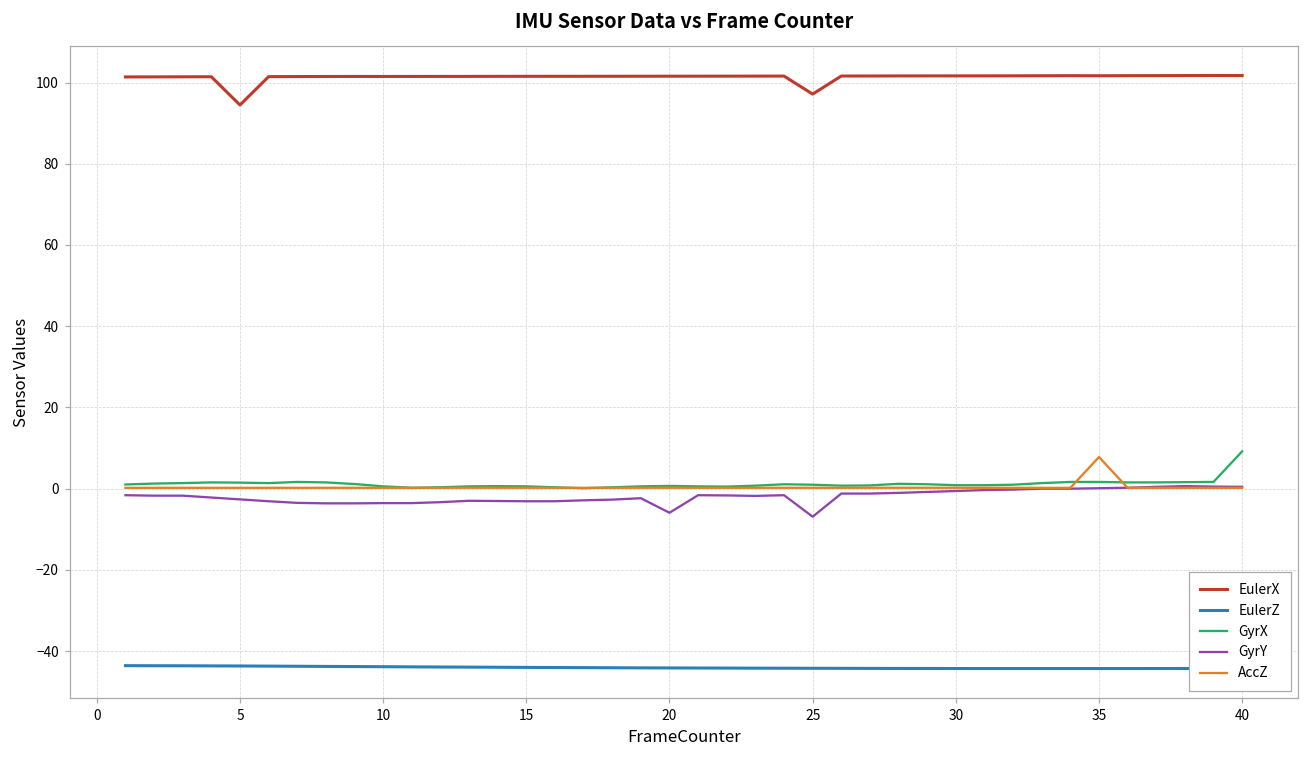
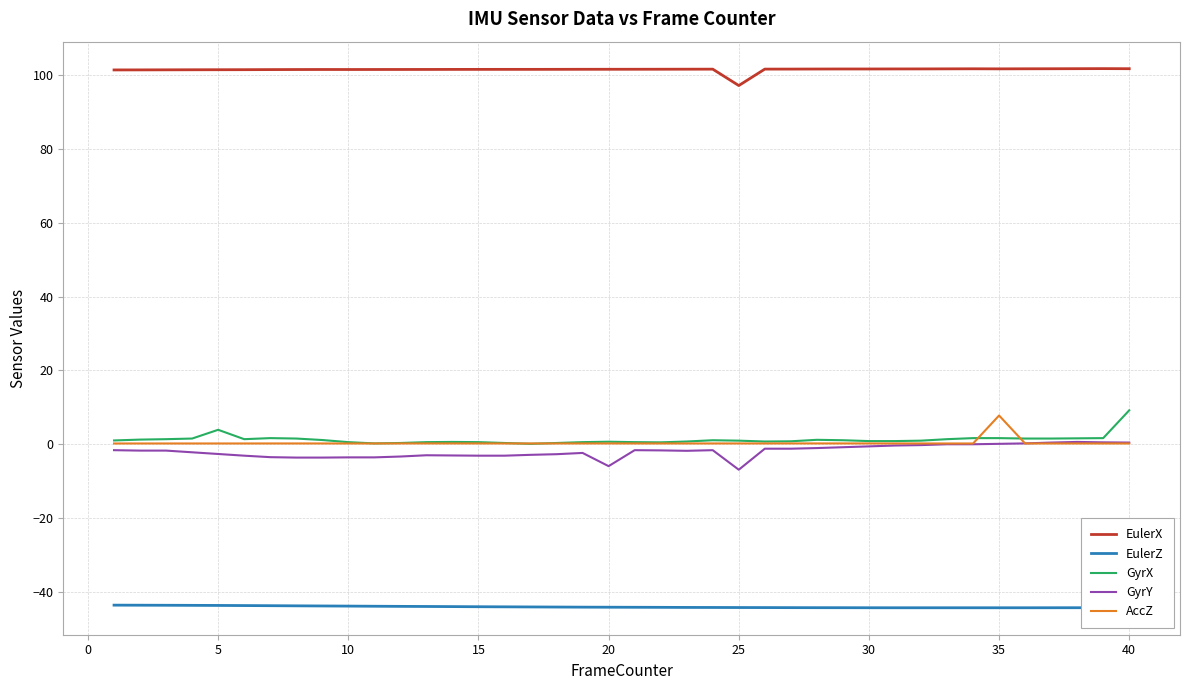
EulerX, 5: 94 -> 101
GyrX, 5: 1 -> 4
